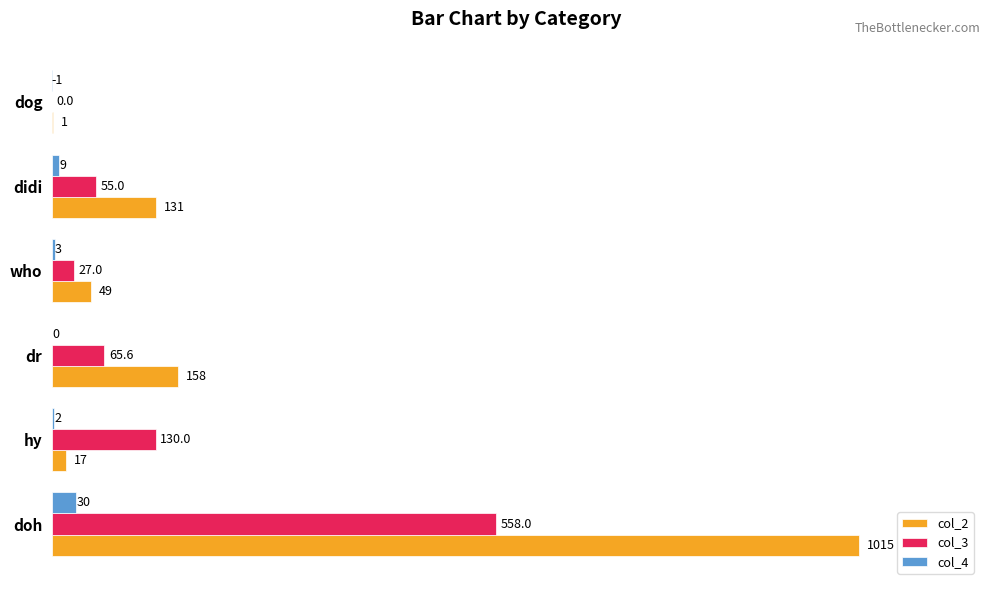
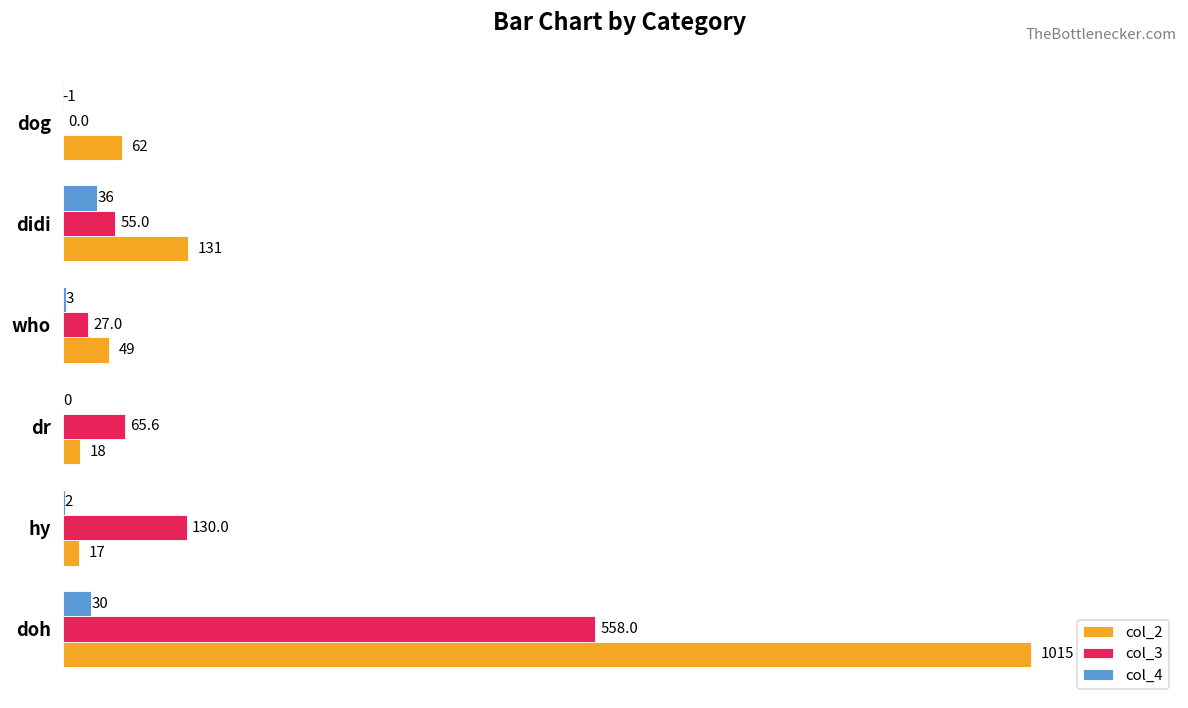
col_2, dog: 1 -> 62
col_4, didi: 9 -> 36
col_2, dr: 158 -> 18
